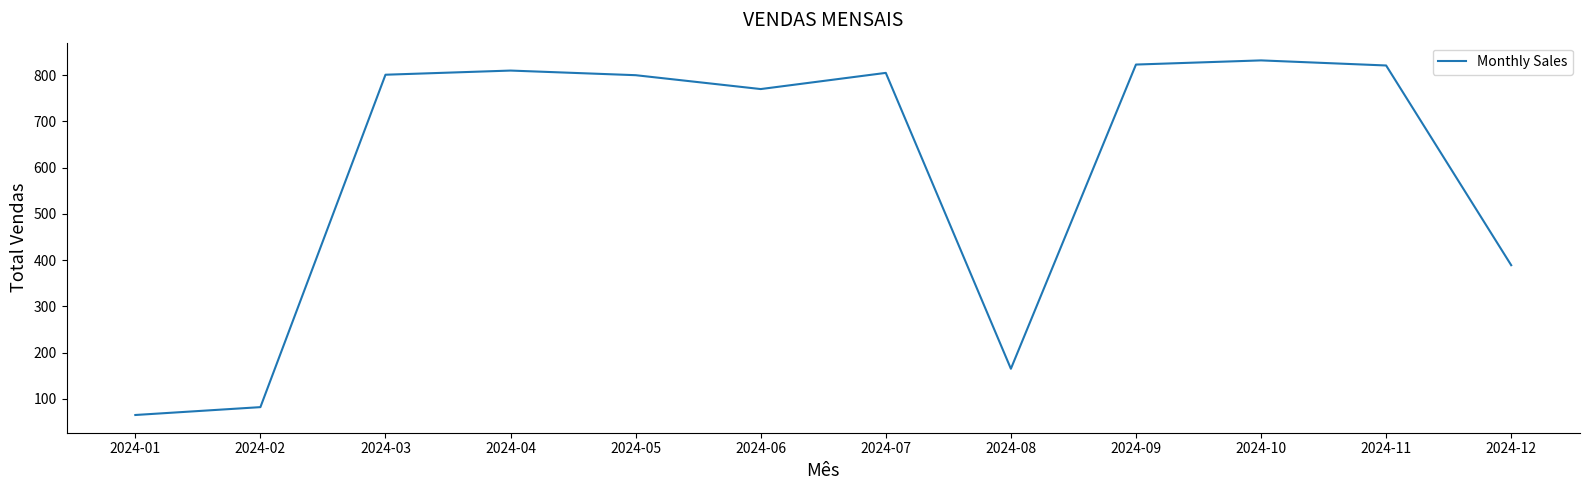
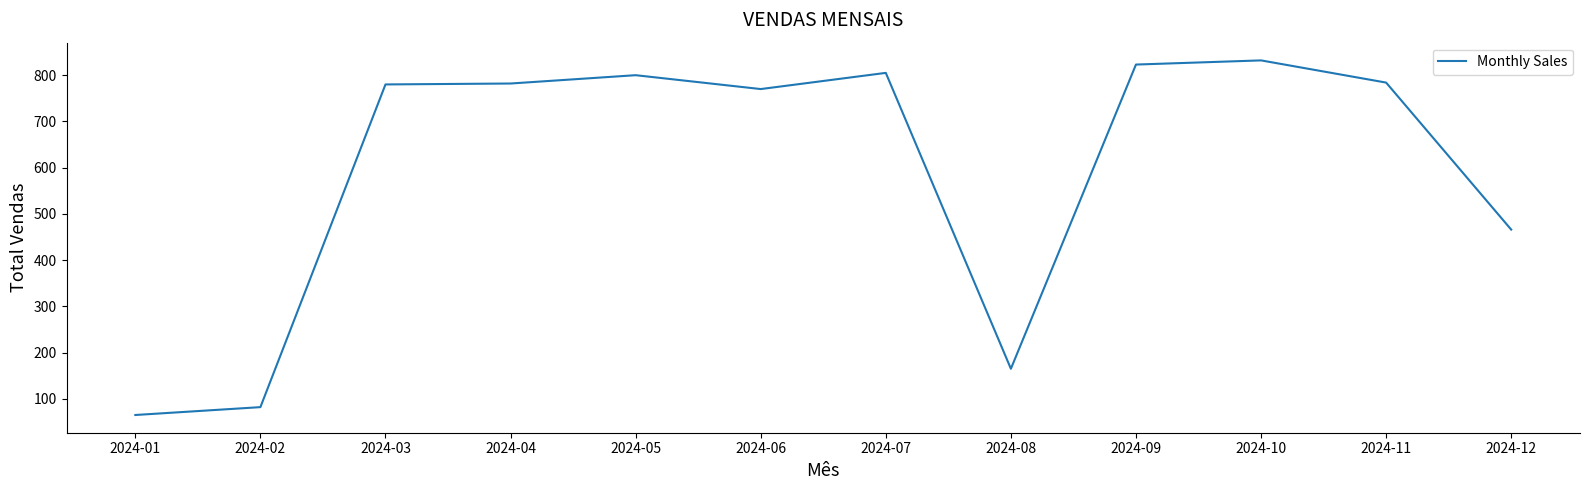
2024-03: 800 -> 780
2024-04: 810 -> 780
2024-11: 820 -> 780
2024-12: 390 -> 470
